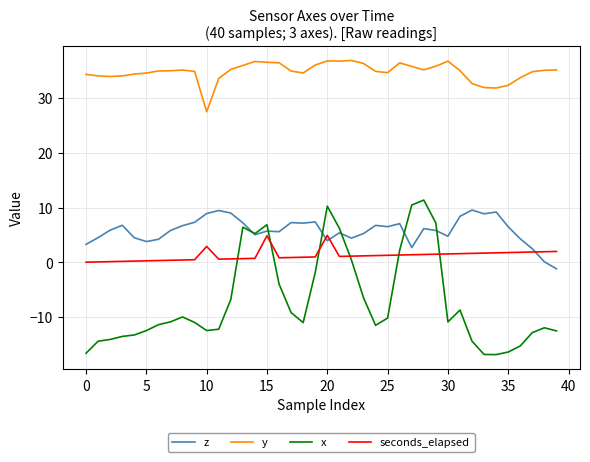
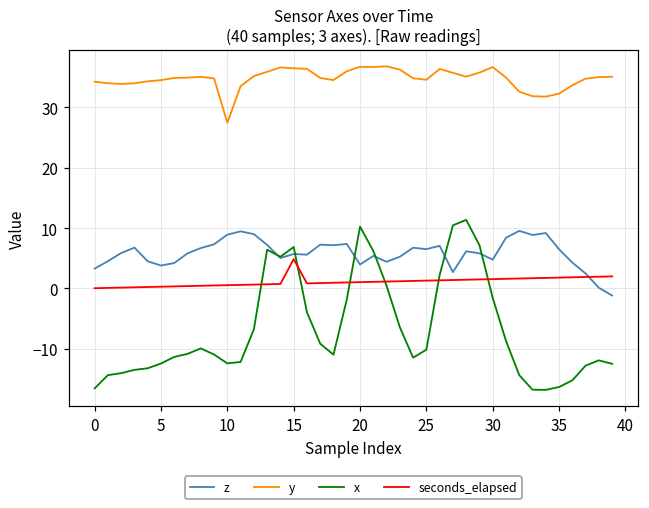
seconds_elapsed, 10: 3 -> 1
seconds_elapsed, 20: 5 -> 1
x, 30: -11 -> -2
